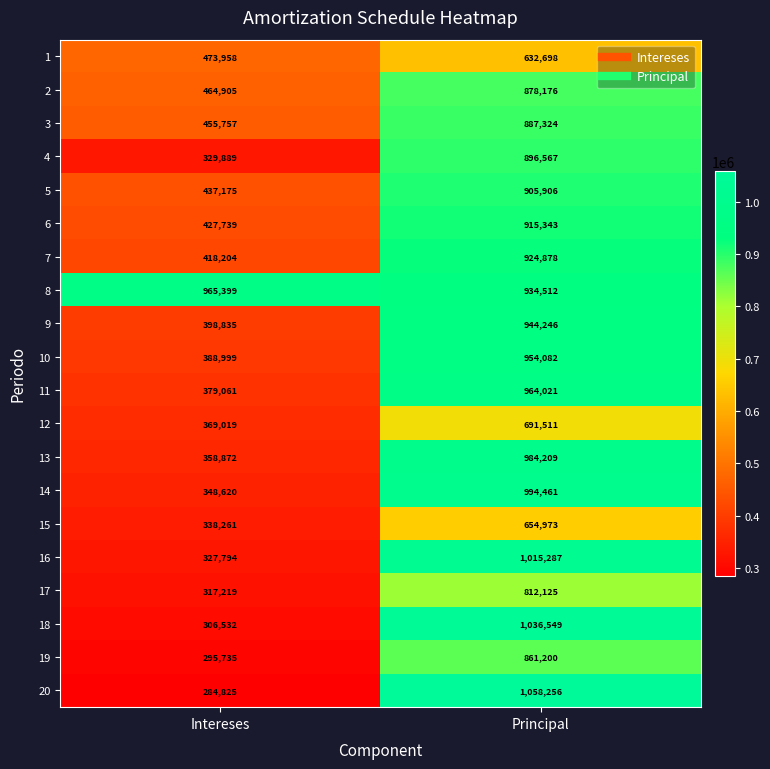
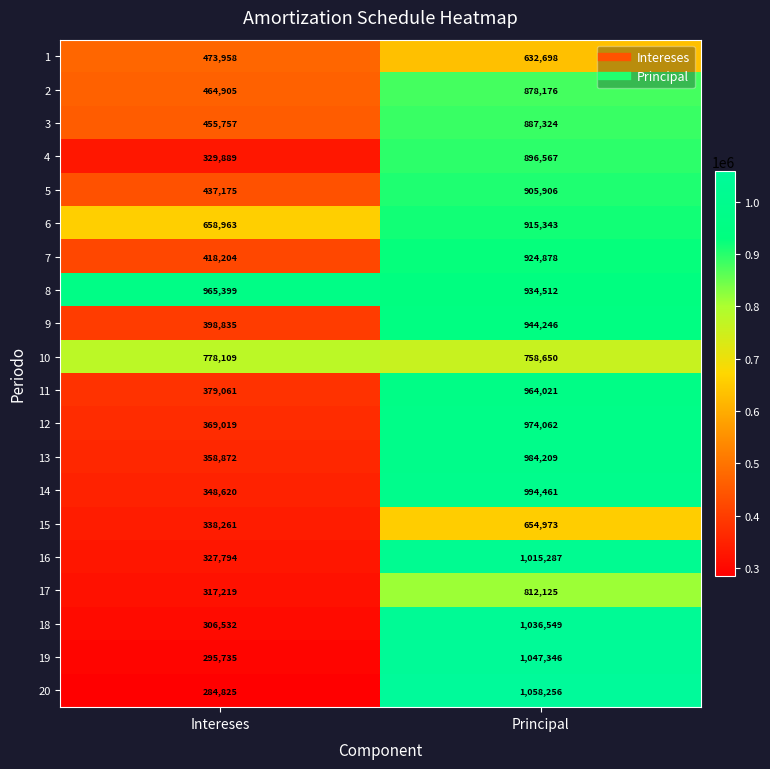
6, Intereses: 427,739 -> 658,963
10, Intereses: 388,999 -> 778,109
10, Principal: 954,082 -> 758,650
12, Principal: 691,511 -> 974,062
19, Principal: 861,200 -> 1,047,346
